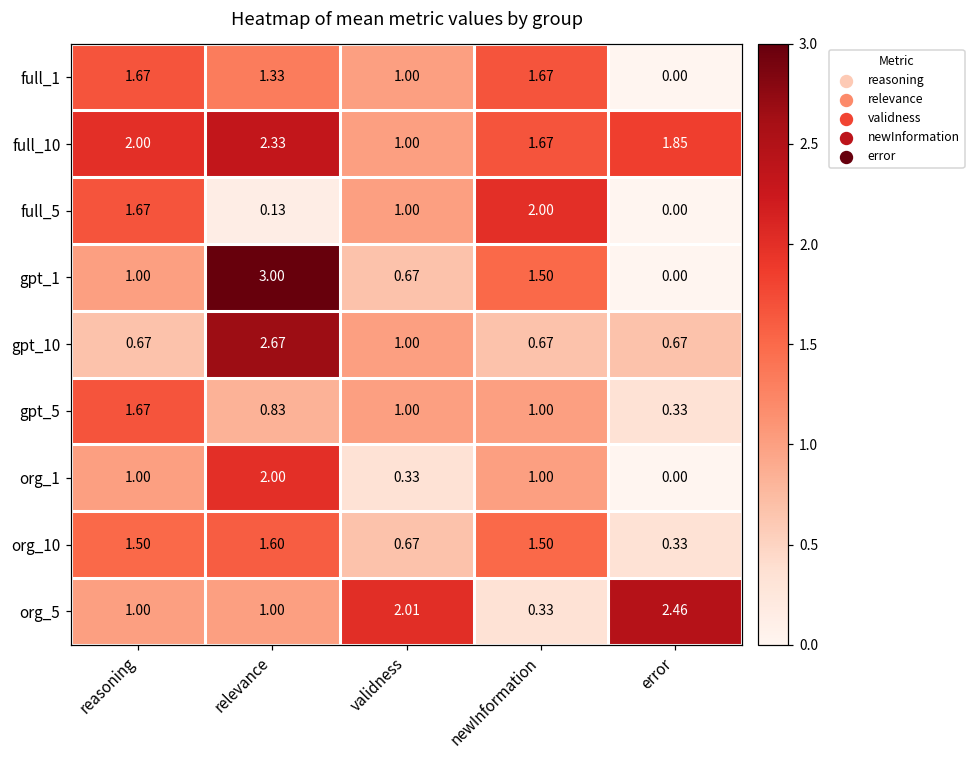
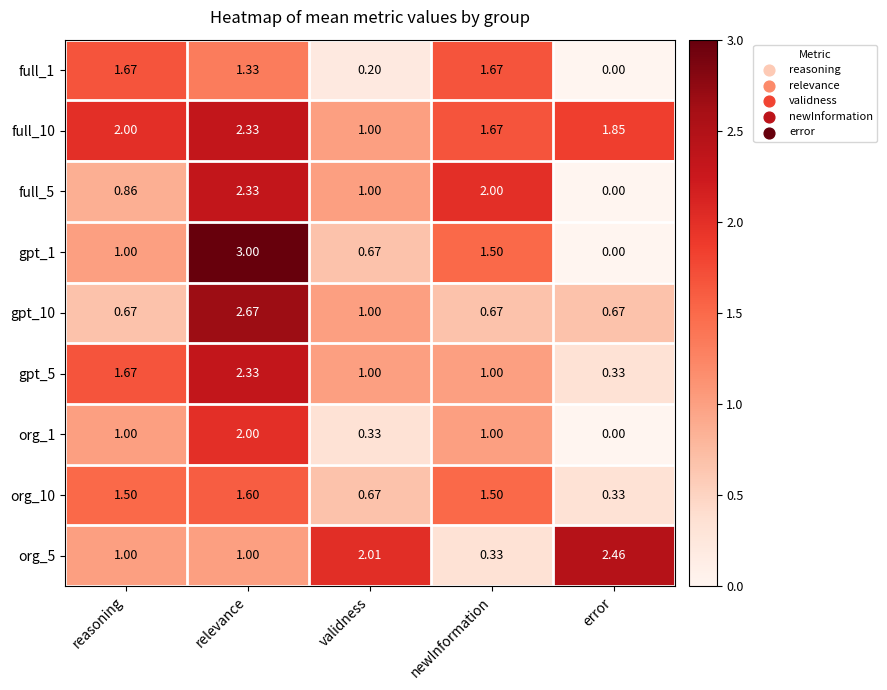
full_1, validness: 1.00 -> 0.20
full_5, reasoning: 1.67 -> 0.86
full_5, relevance: 0.13 -> 2.33
gpt_5, relevance: 0.83 -> 2.33
